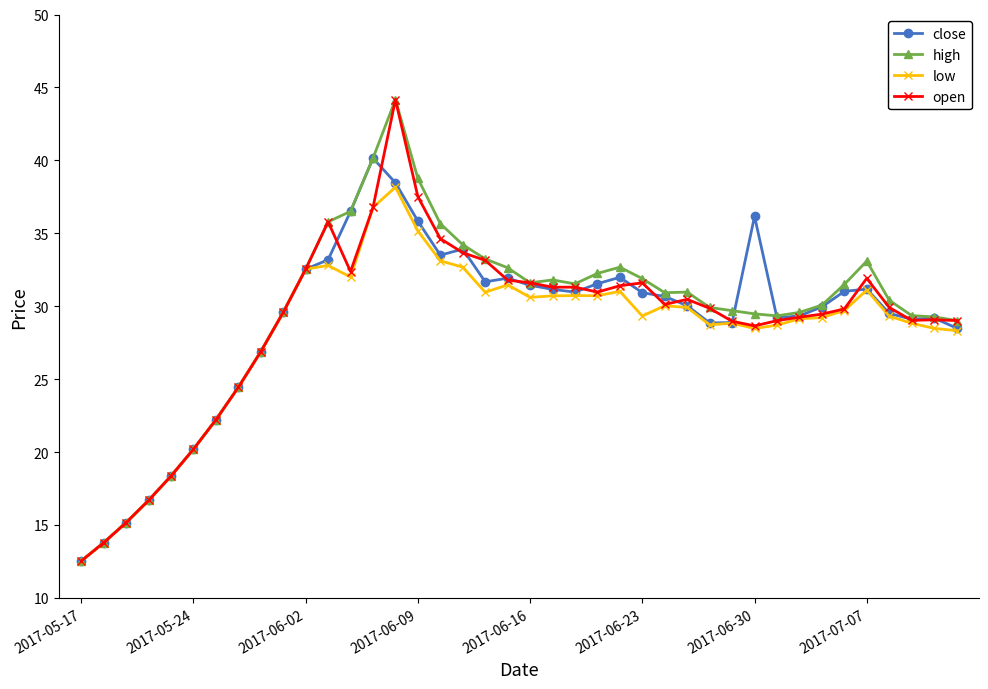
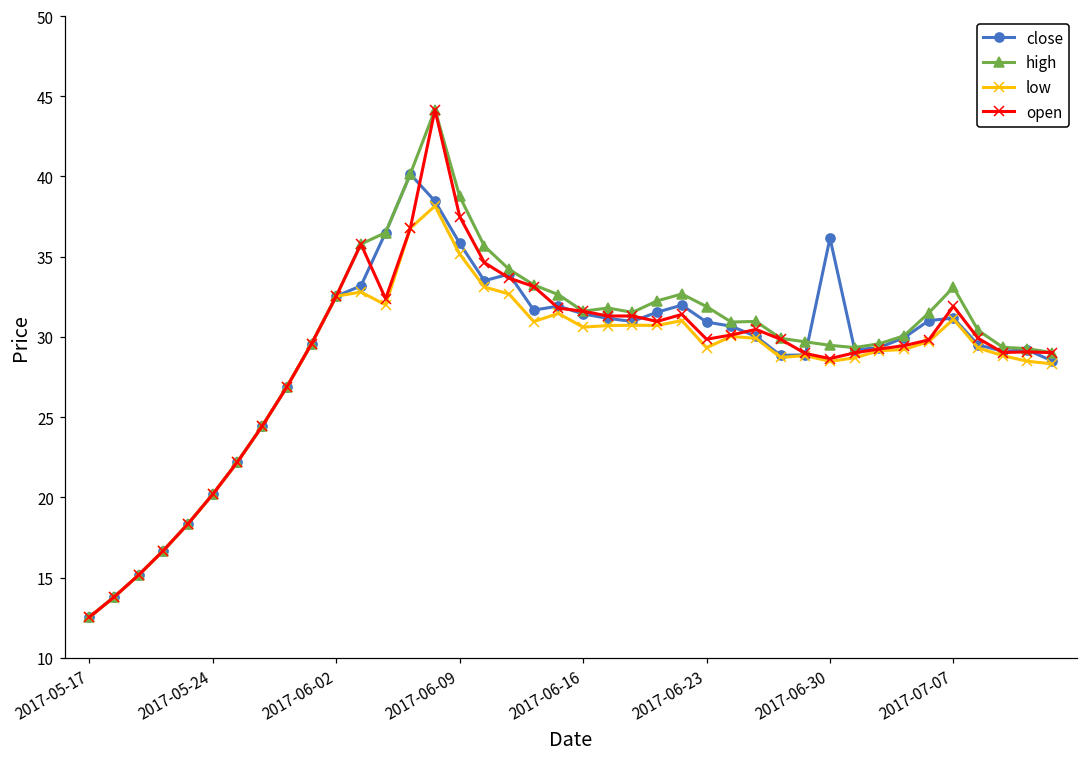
open, 2017-06-23: 31.6 -> 29.9
